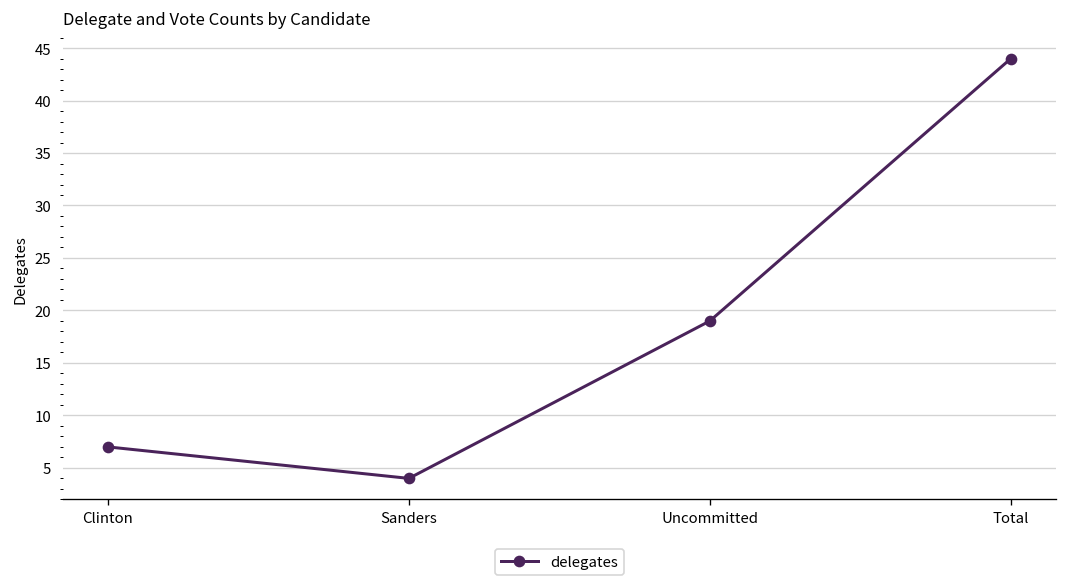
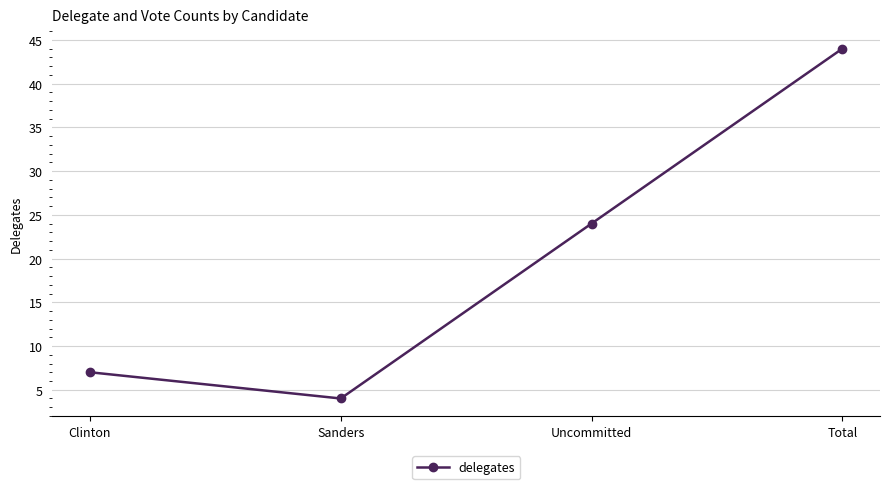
Uncommitted: 19 -> 24
